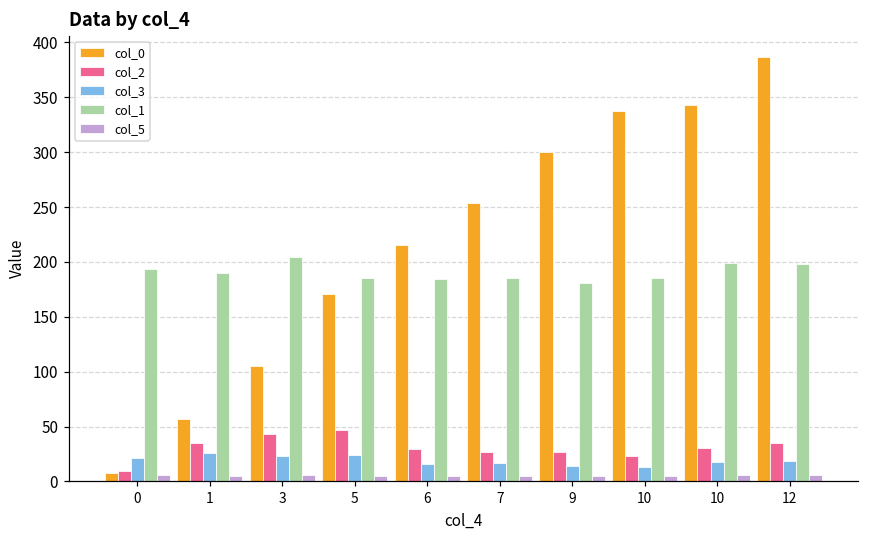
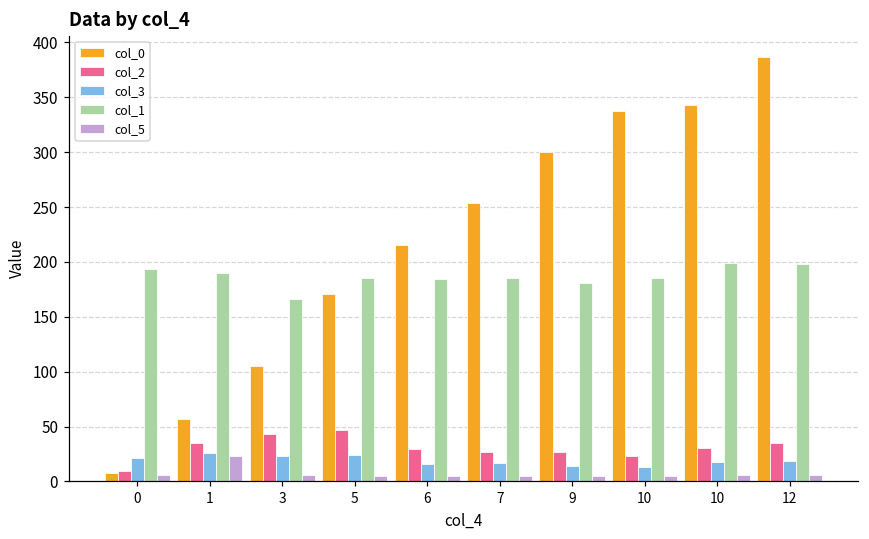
col_5, 1: 10 -> 20
col_1, 3: 200 -> 170
